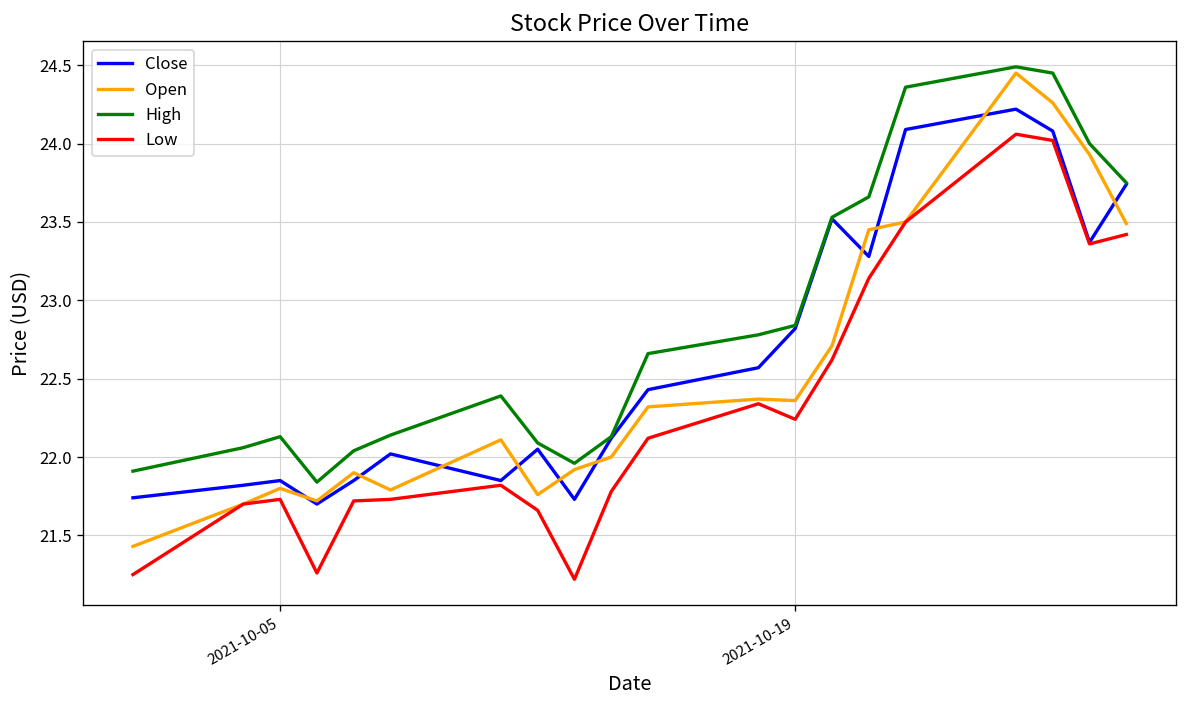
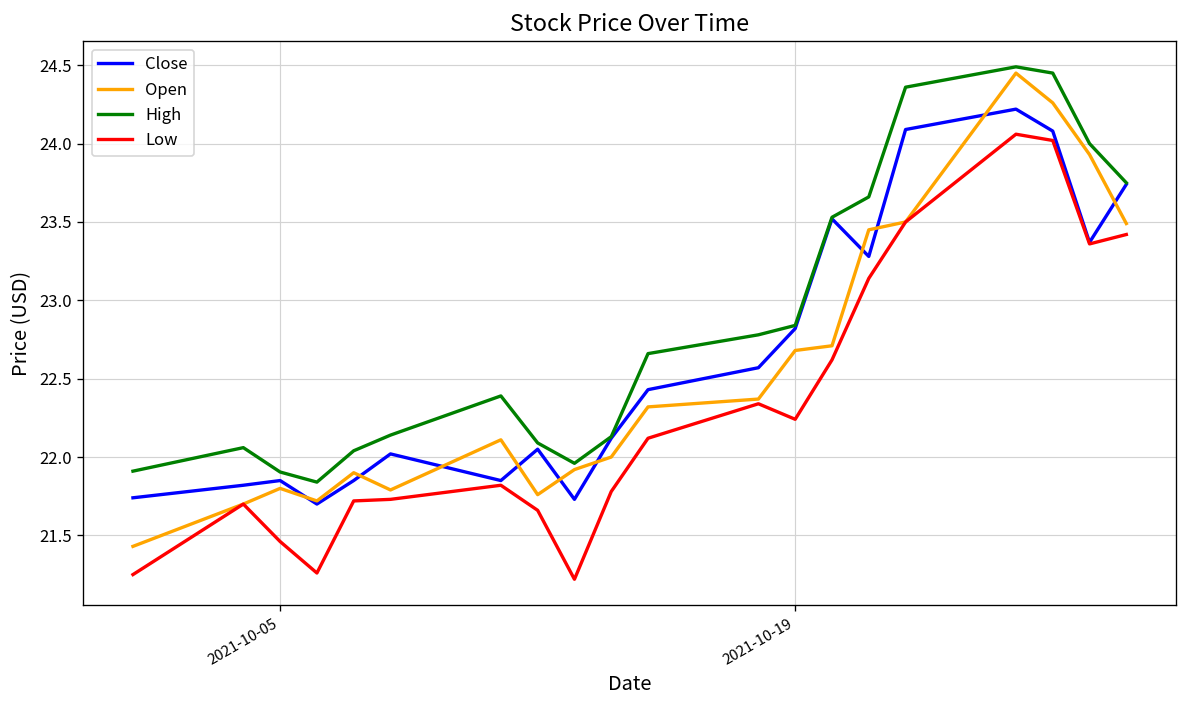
High, 2021-10-05: 22.13 -> 21.90
Low, 2021-10-05: 21.73 -> 21.46
Open, 2021-10-19: 22.36 -> 22.68
